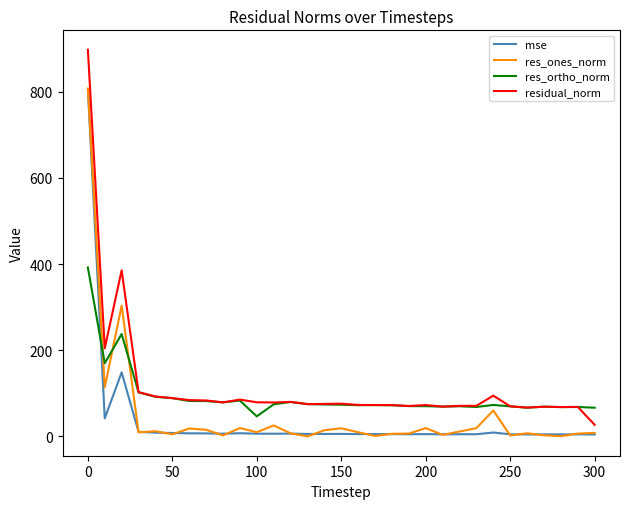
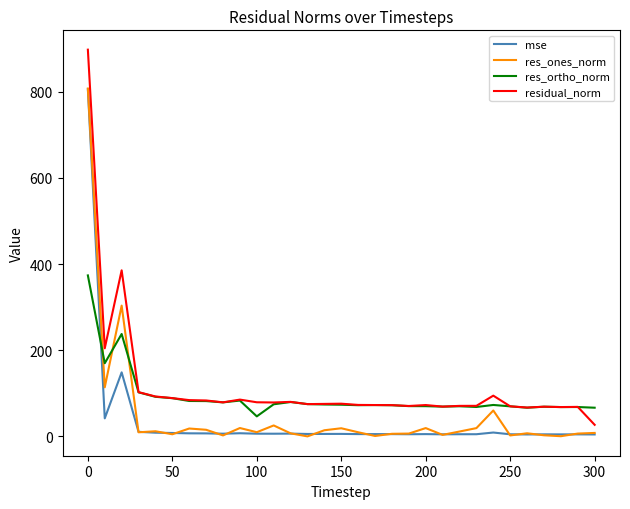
res_ortho_norm, 0: 390 -> 370
